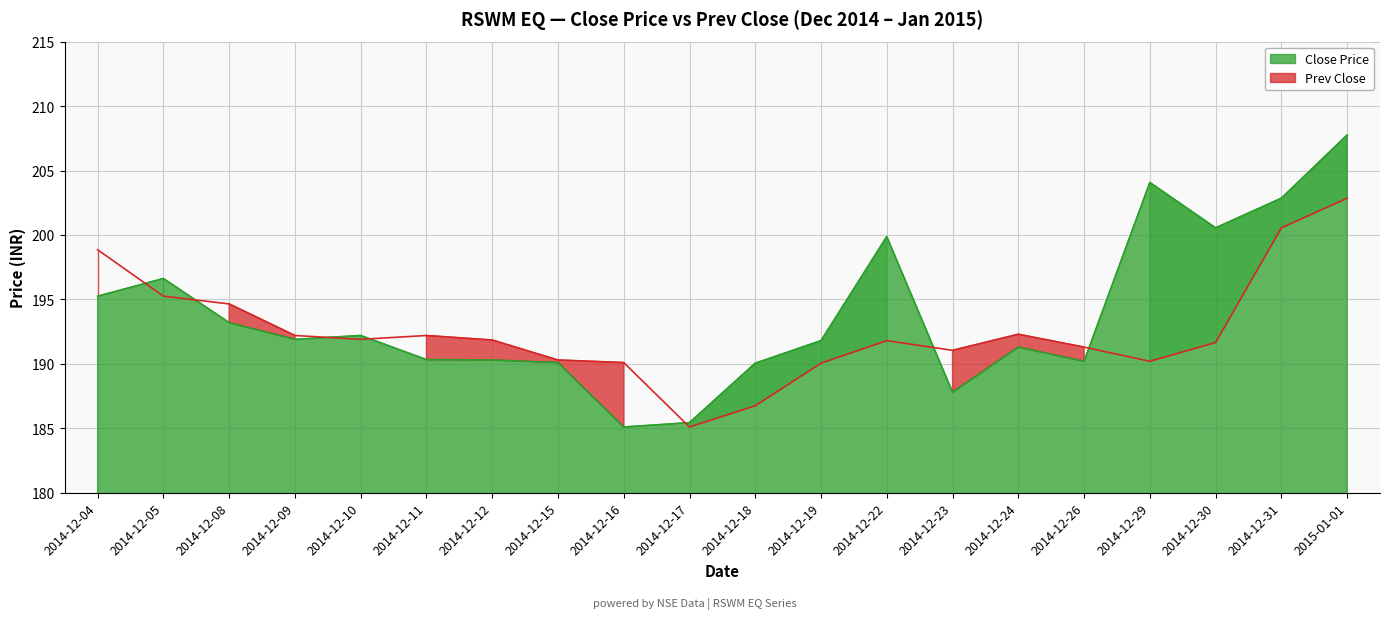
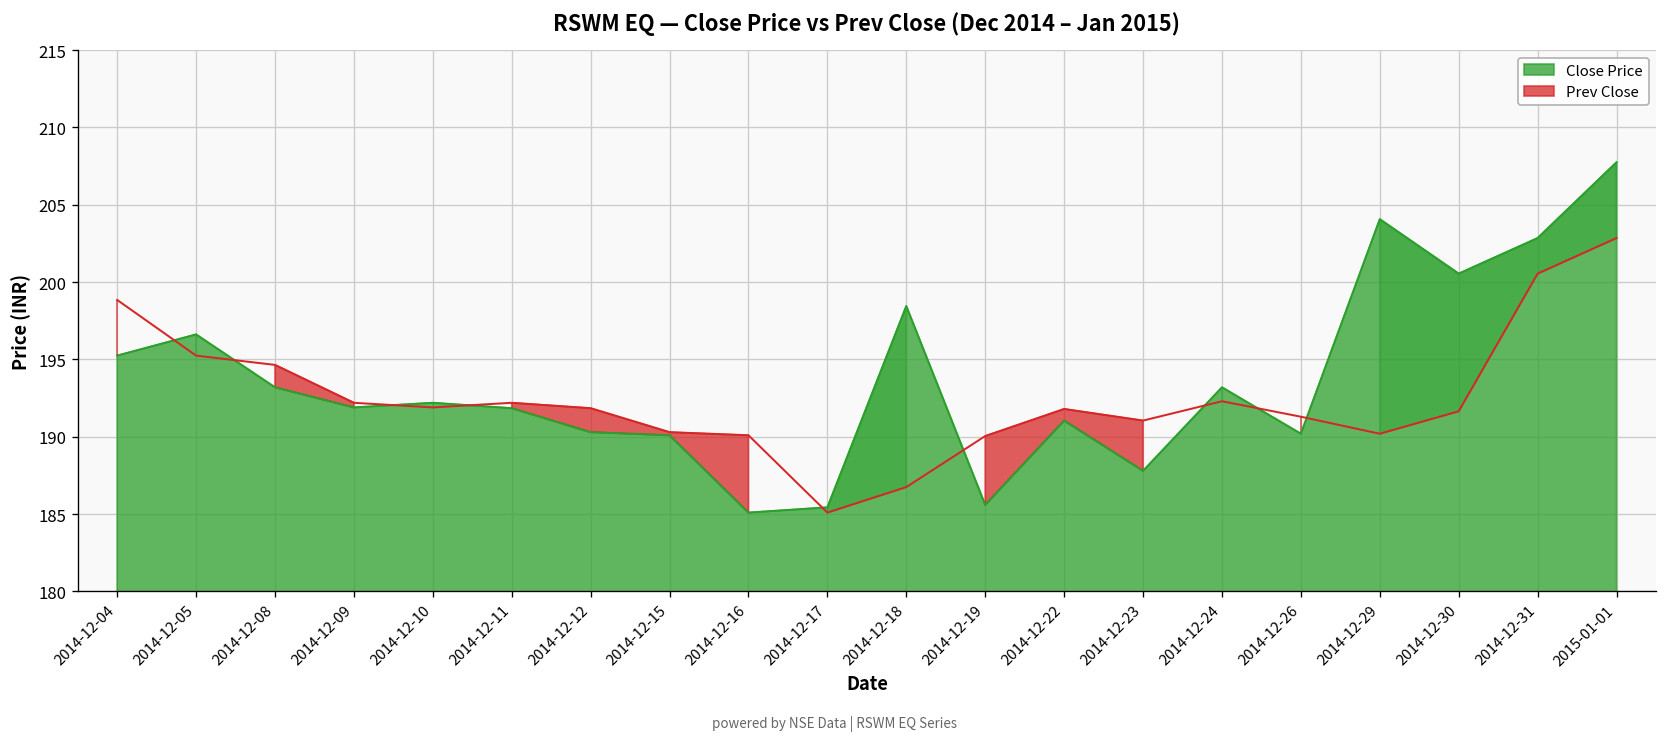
Close Price, 2014-12-11: 190.3 -> 191.9
Close Price, 2014-12-18: 190.1 -> 198.5
Close Price, 2014-12-19: 191.8 -> 185.6
Close Price, 2014-12-22: 199.9 -> 191.1
Close Price, 2014-12-24: 191.3 -> 193.2
